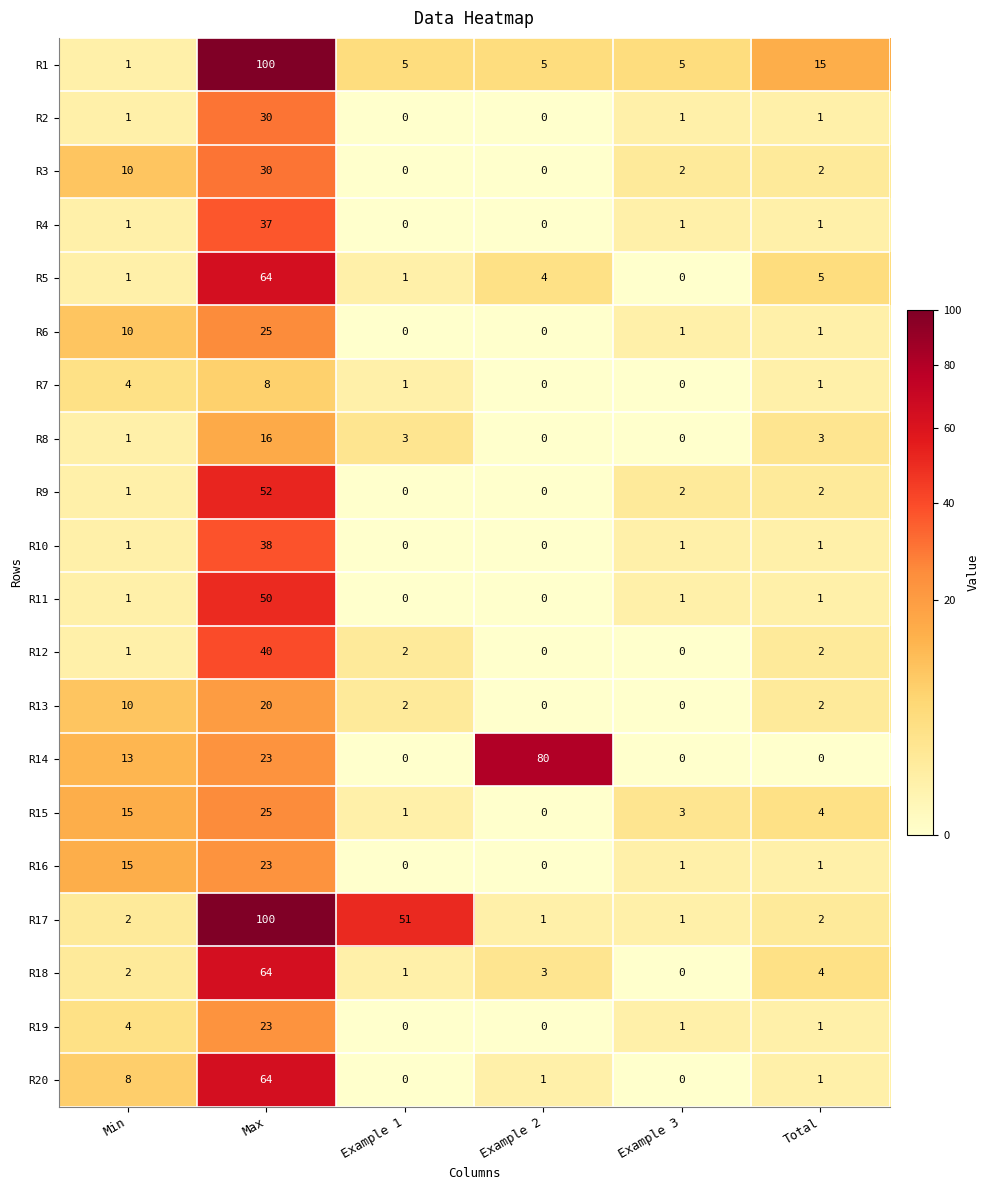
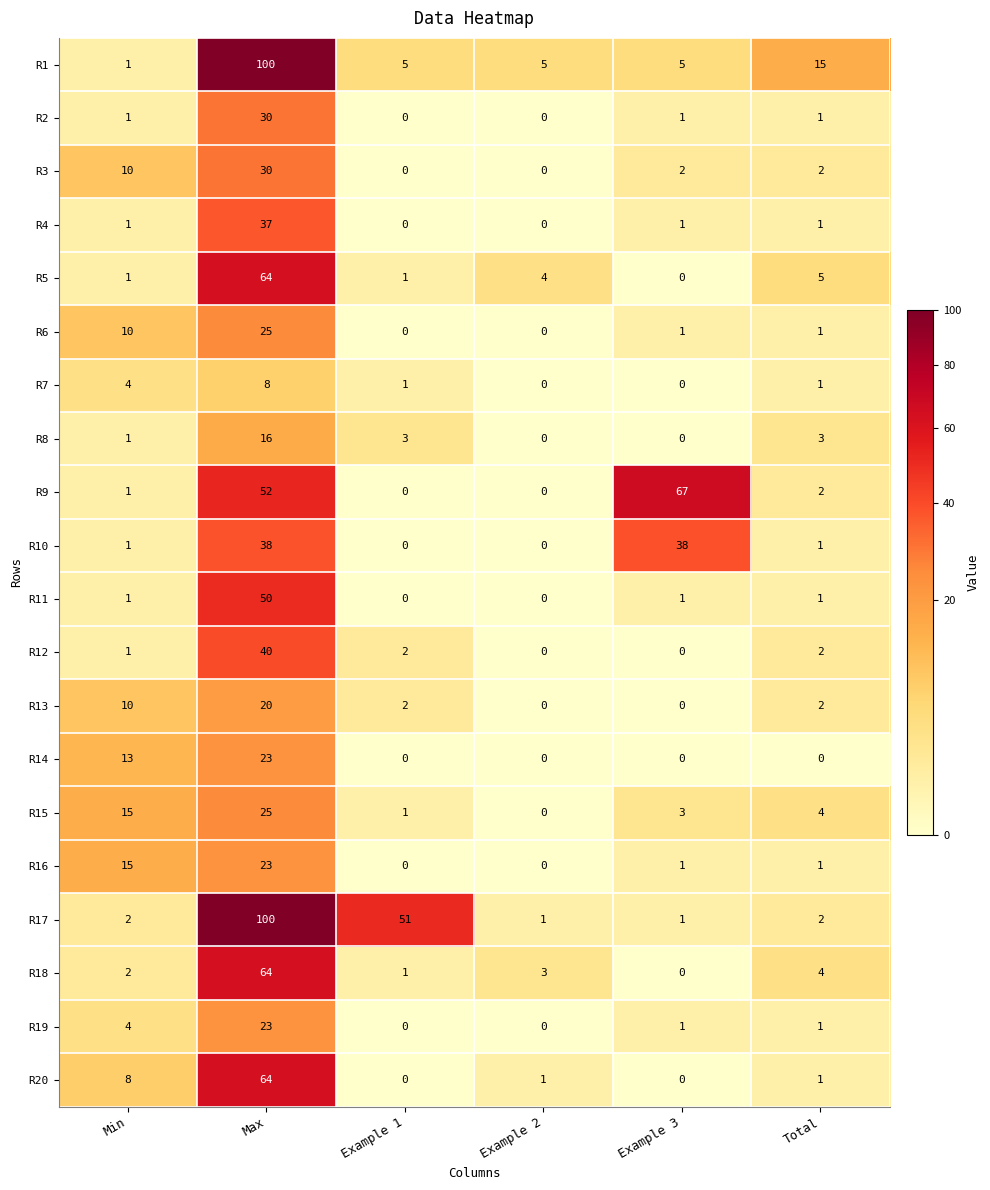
R9, Example 3: 2 -> 67
R10, Example 3: 1 -> 38
R14, Example 2: 80 -> 0
